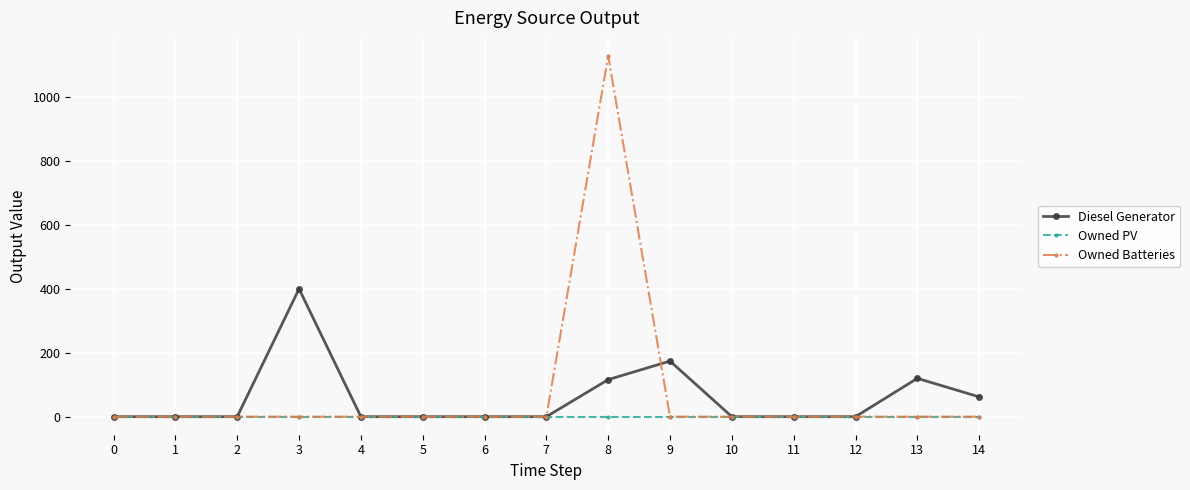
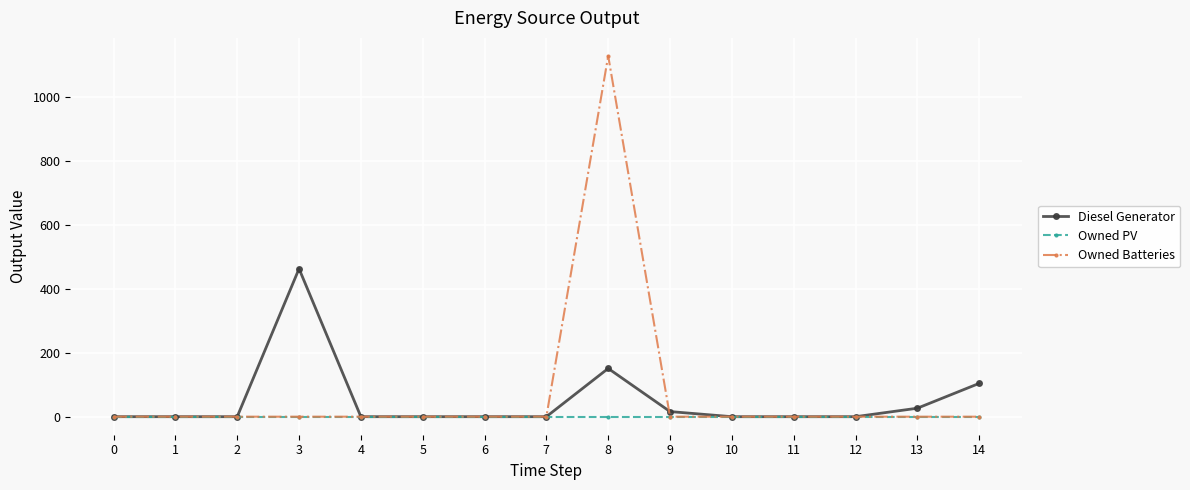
Diesel Generator, 3: 400 -> 460
Diesel Generator, 8: 120 -> 150
Diesel Generator, 9: 170 -> 20
Diesel Generator, 13: 120 -> 30
Diesel Generator, 14: 60 -> 100
